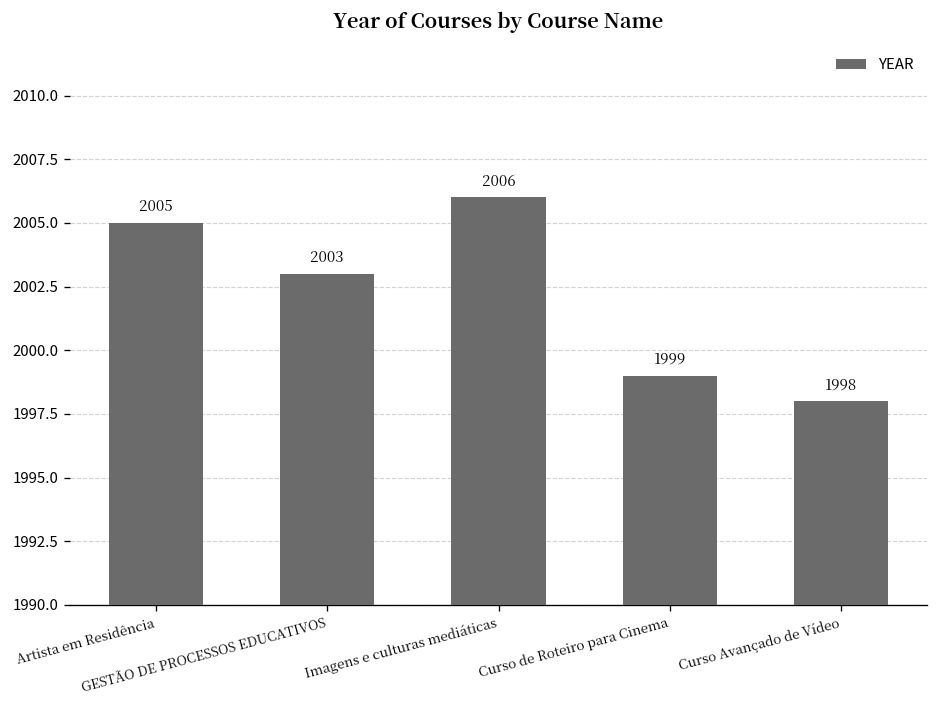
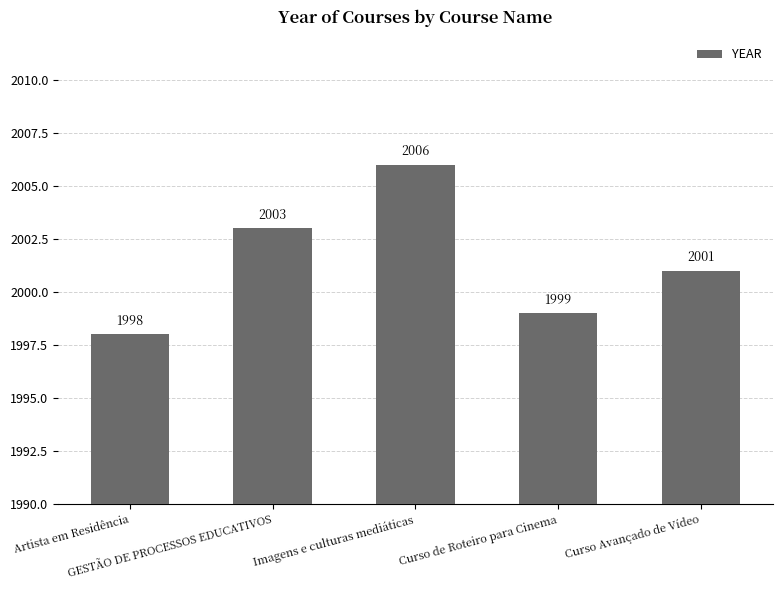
Artista em Residência: 2005 -> 1998
Curso Avançado de Vídeo: 1998 -> 2001
